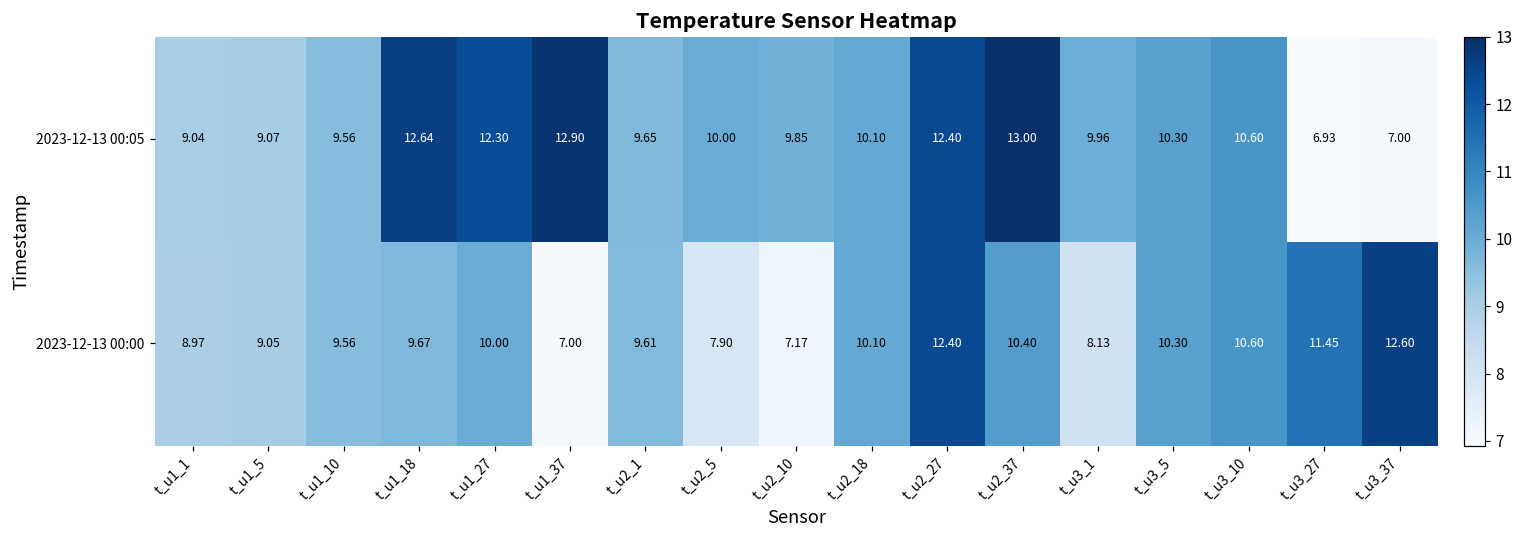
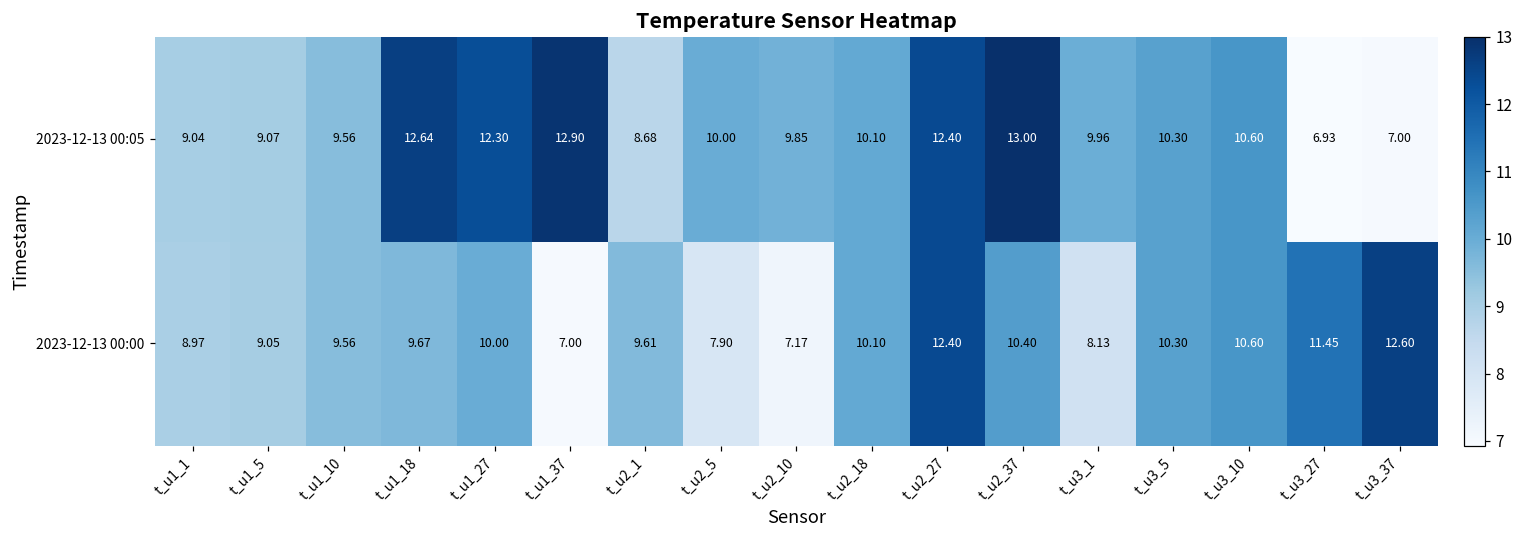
2023-12-13 00:05, t_u2_1: 9.65 -> 8.68
